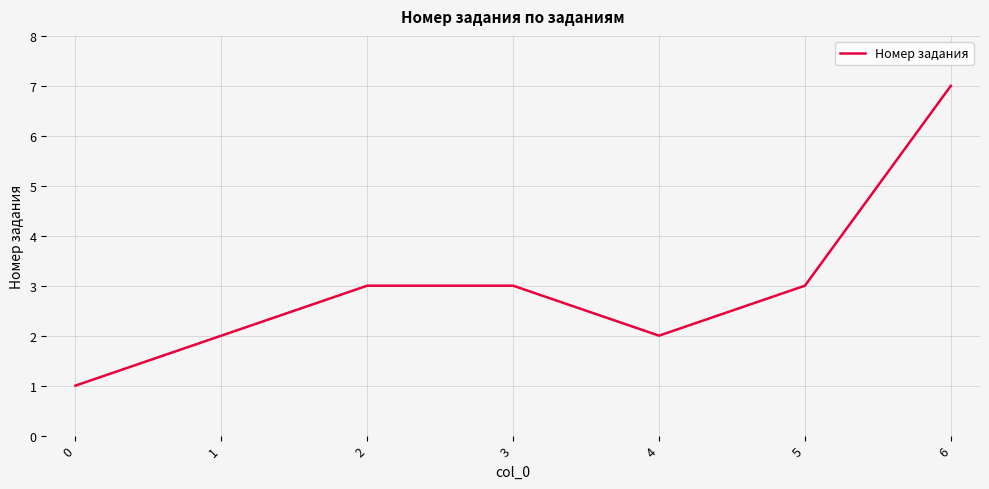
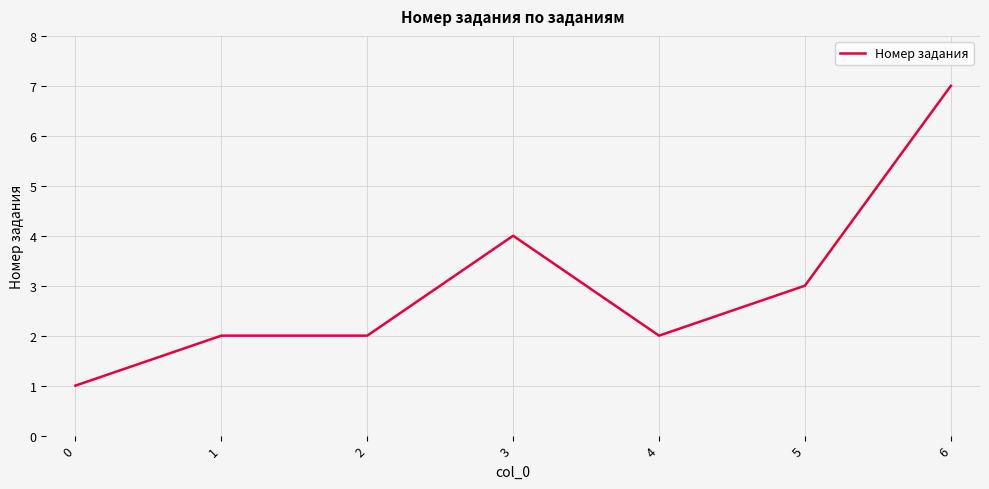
2: 3 -> 2
3: 3 -> 4
